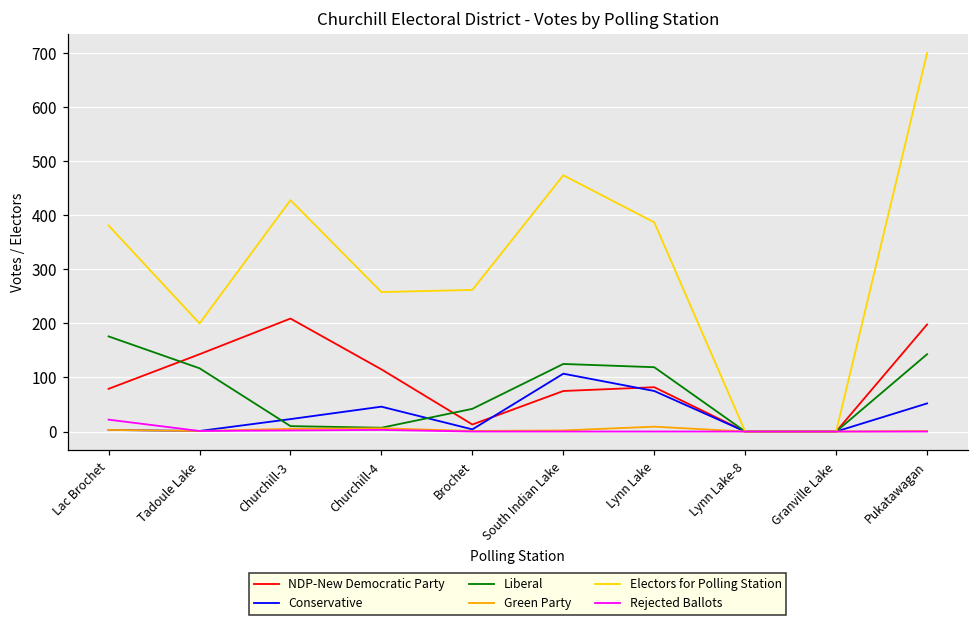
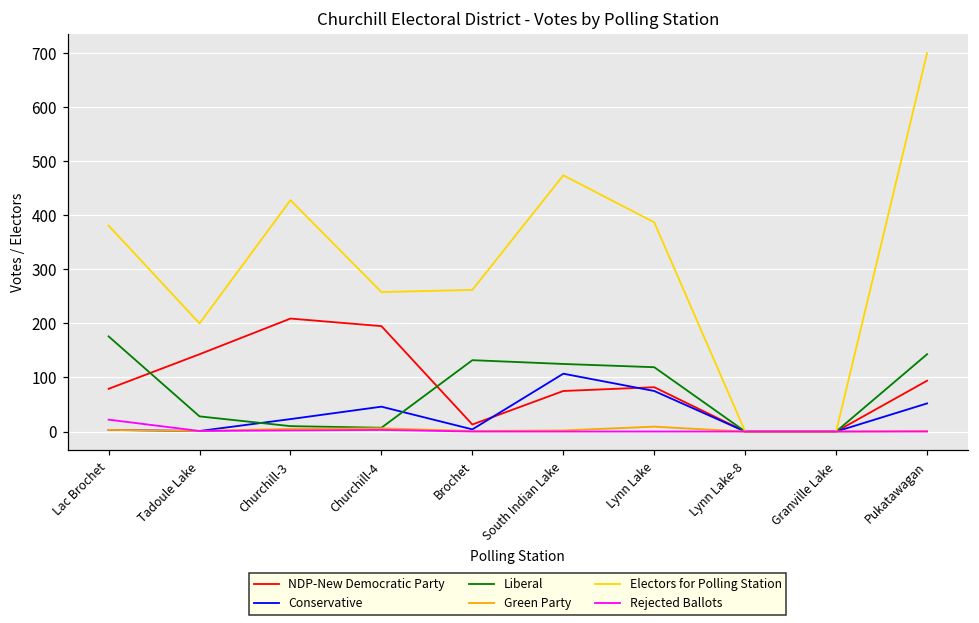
Liberal, Tadoule Lake: 120 -> 30
NDP-New Democratic Party, Churchill-4: 120 -> 200
Liberal, Brochet: 40 -> 130
NDP-New Democratic Party, Pukatawagan: 200 -> 90
